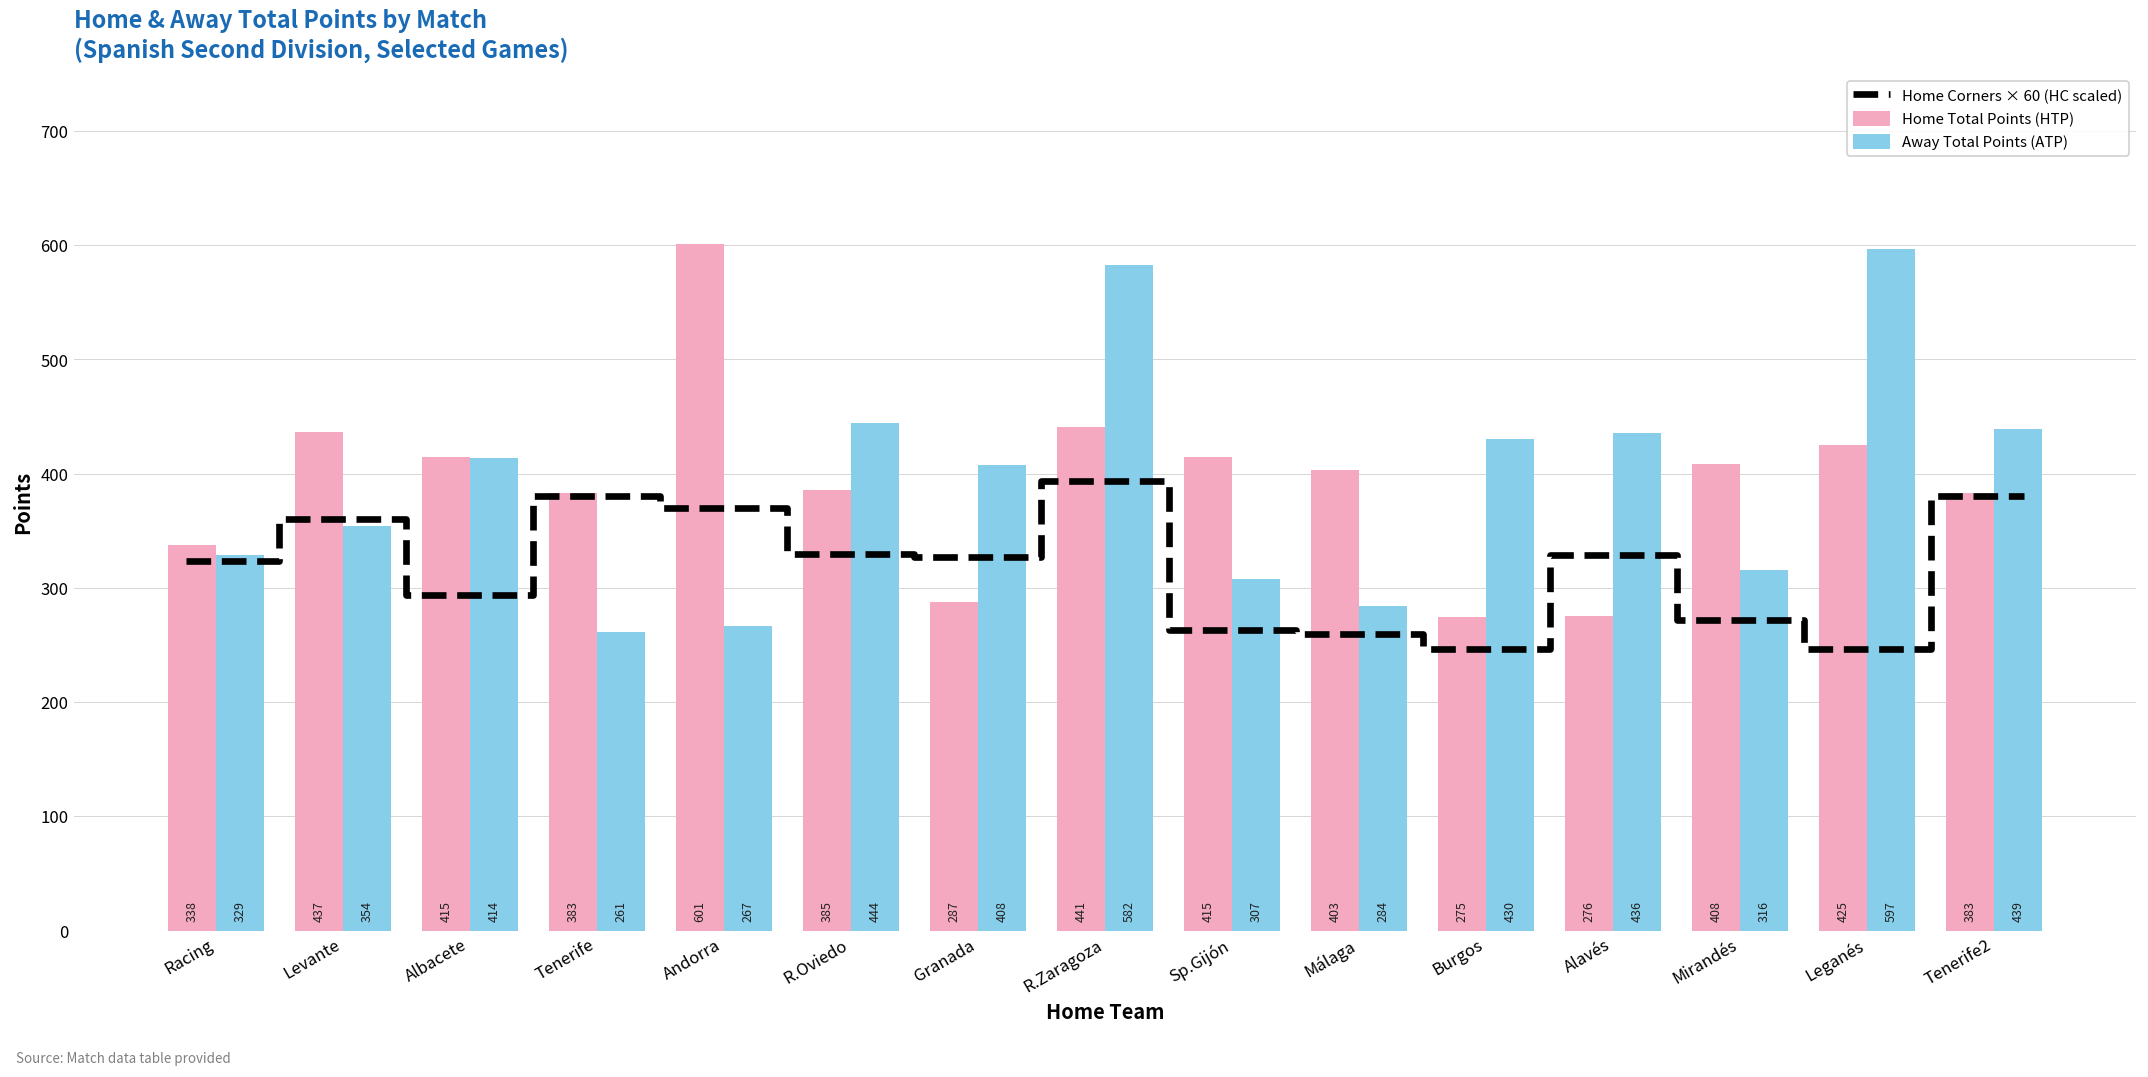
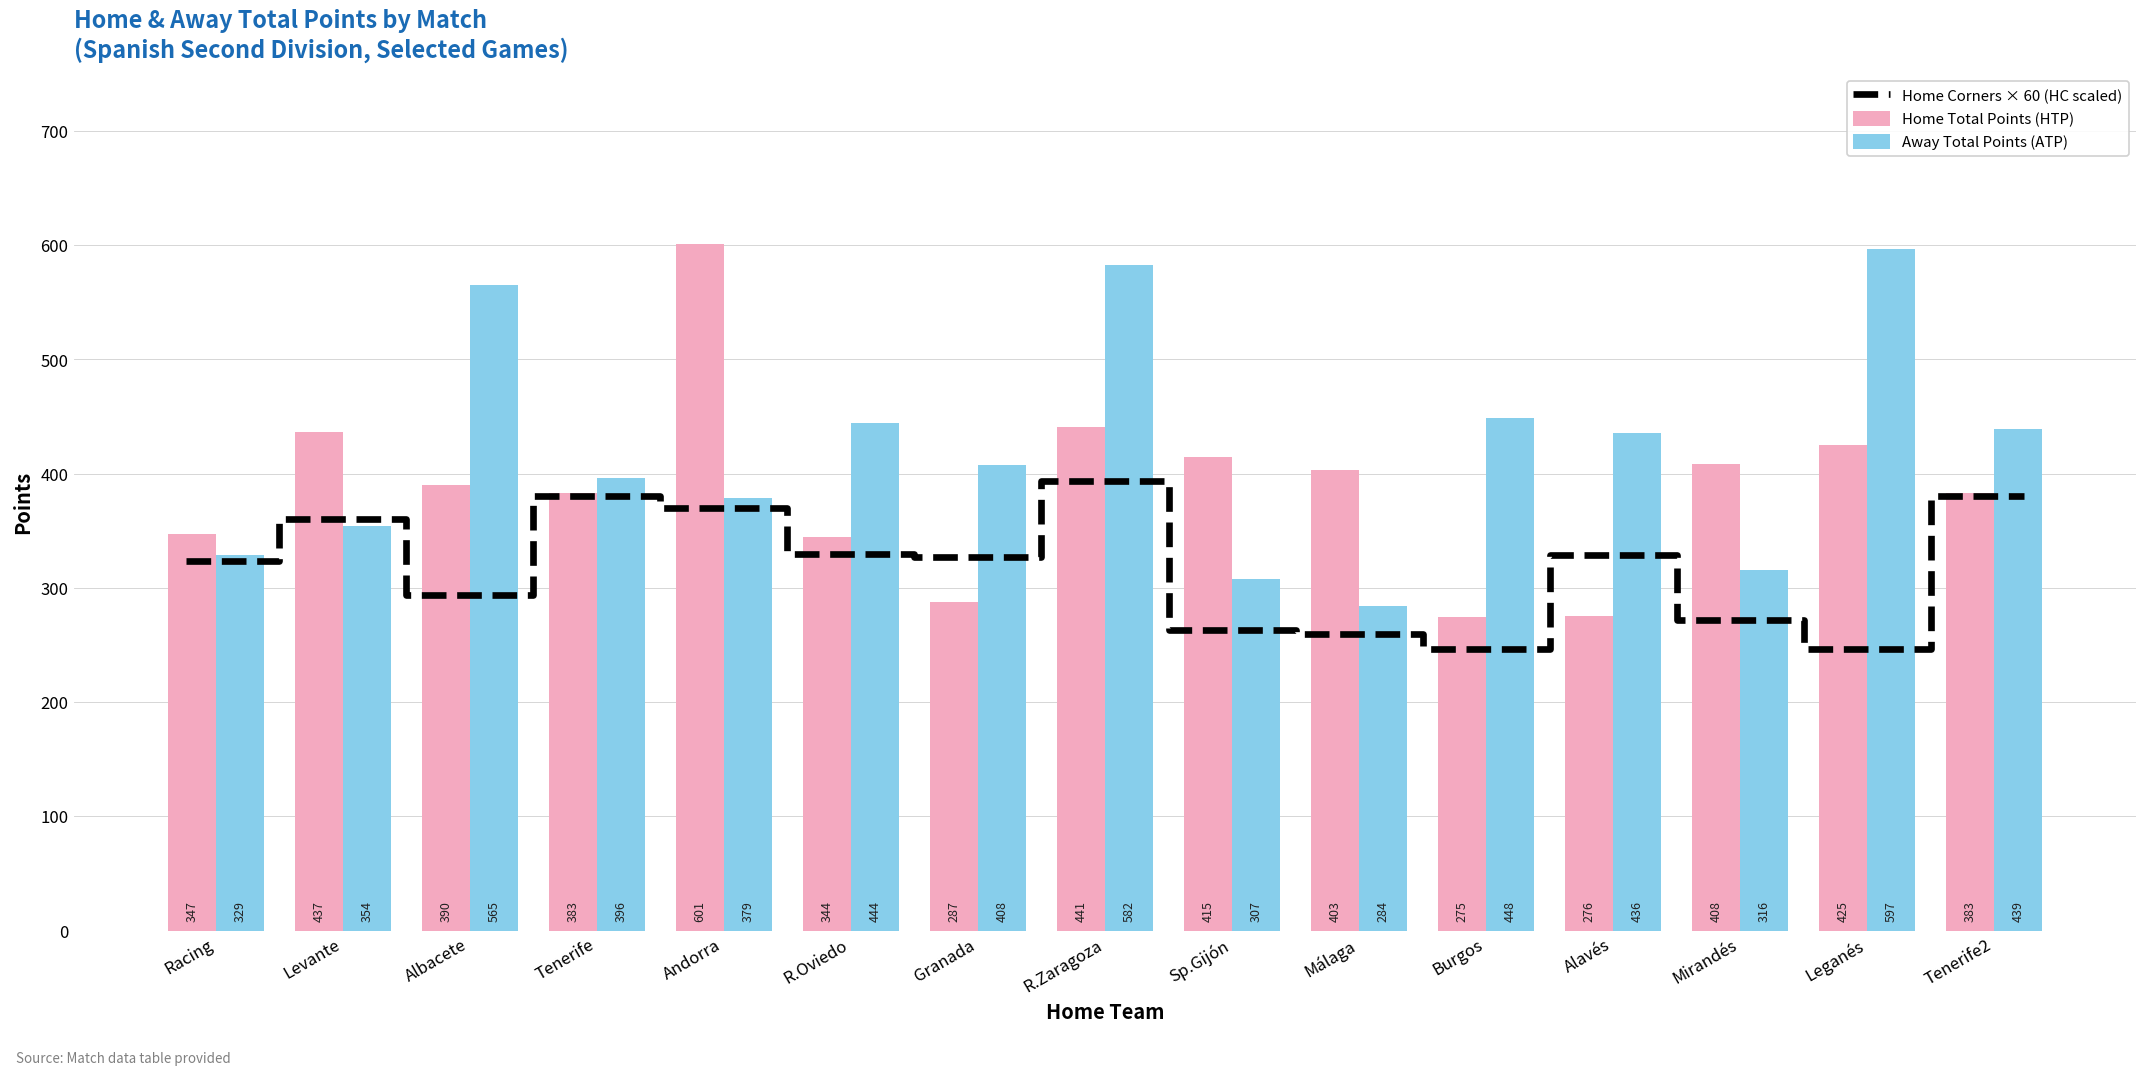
Home Total Points (HTP), Racing: 338 -> 347
Home Total Points (HTP), Albacete: 415 -> 390
Away Total Points (ATP), Albacete: 414 -> 565
Away Total Points (ATP), Tenerife: 261 -> 396
Away Total Points (ATP), Andorra: 267 -> 379
Home Total Points (HTP), R.Oviedo: 385 -> 344
Away Total Points (ATP), Burgos: 430 -> 448
